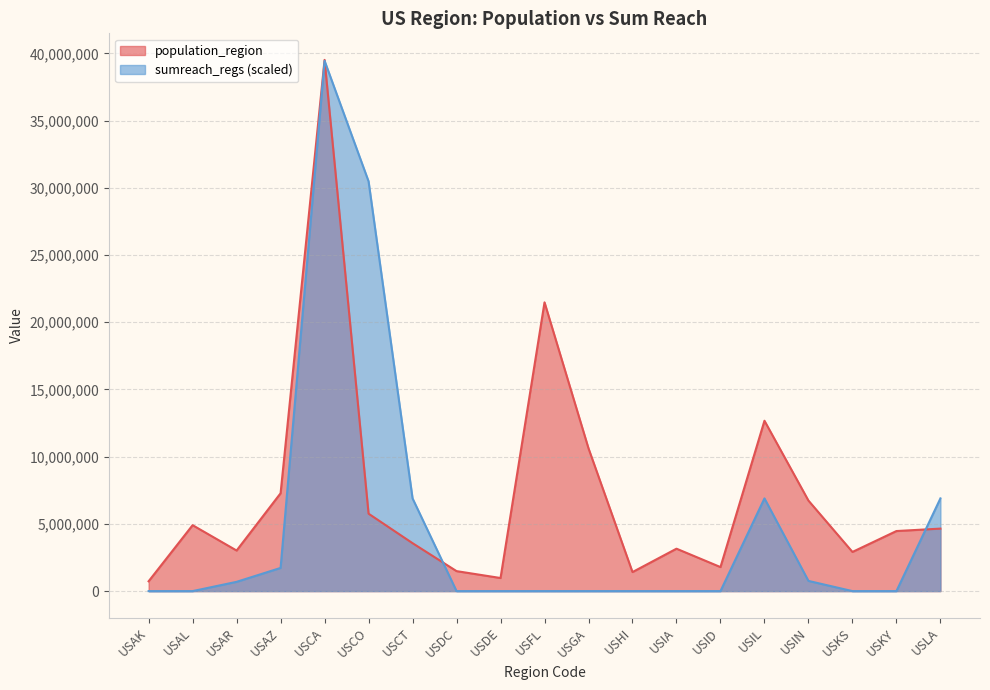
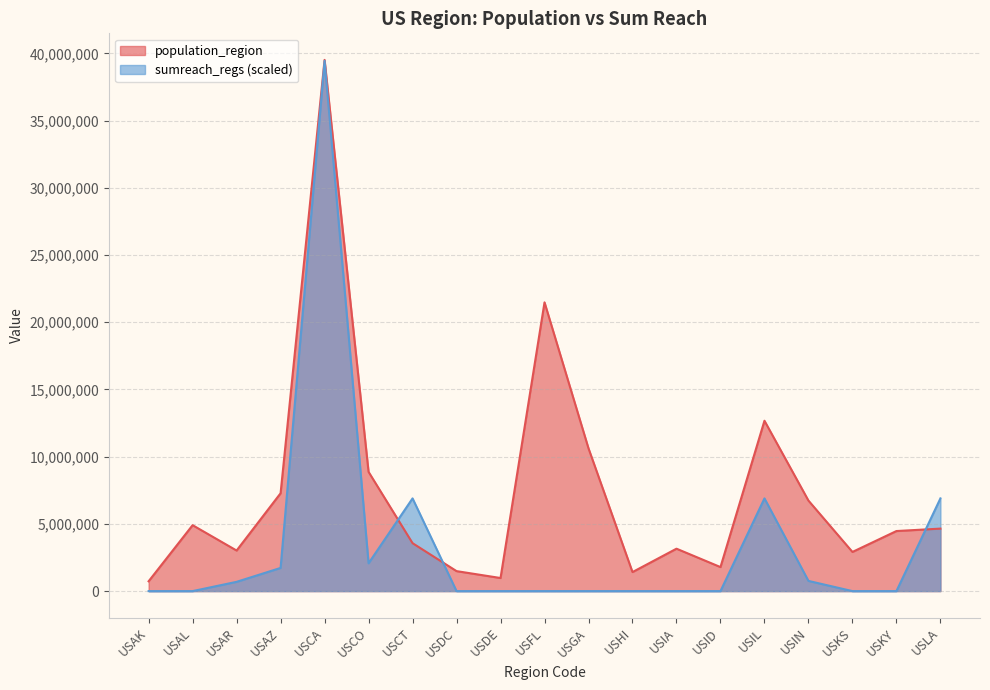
population_region, USCO: 5,800,000 -> 8,900,000
sumreach_regs (scaled), USCO: 30,500,000 -> 2,100,000
